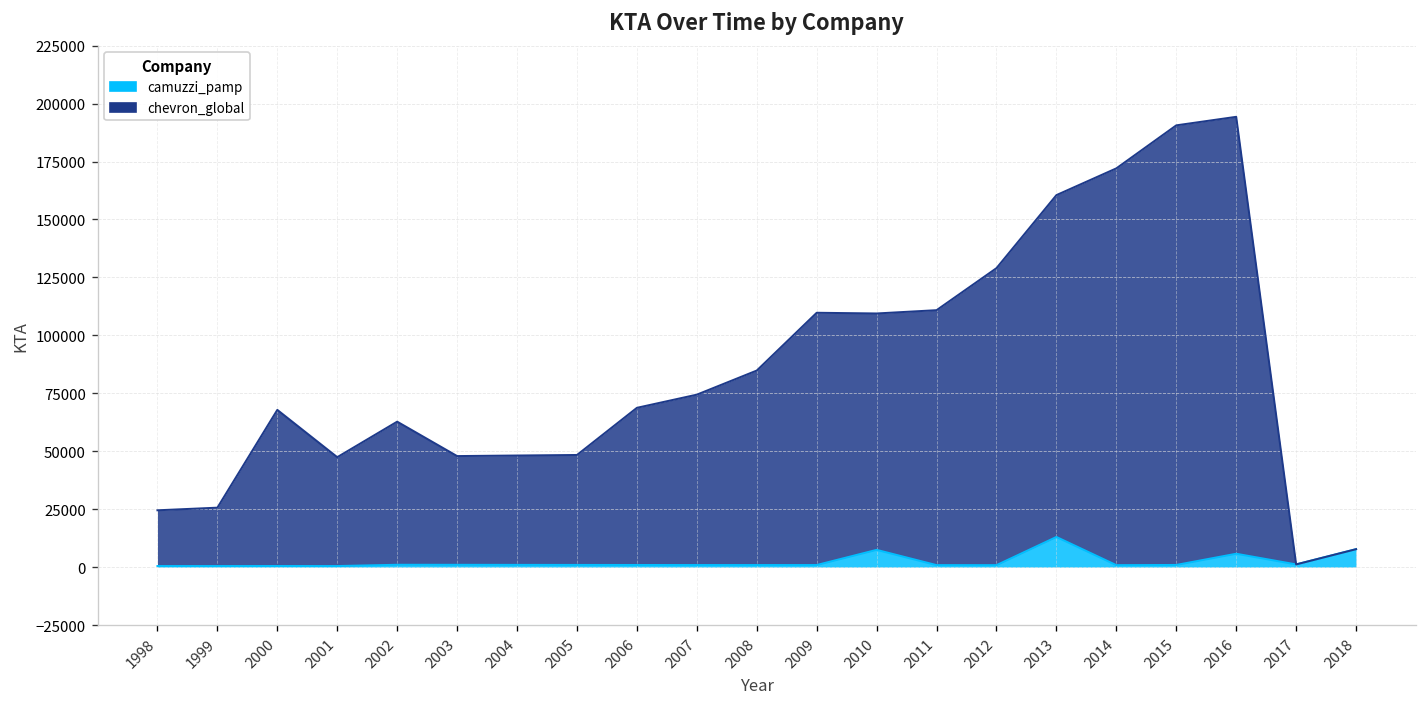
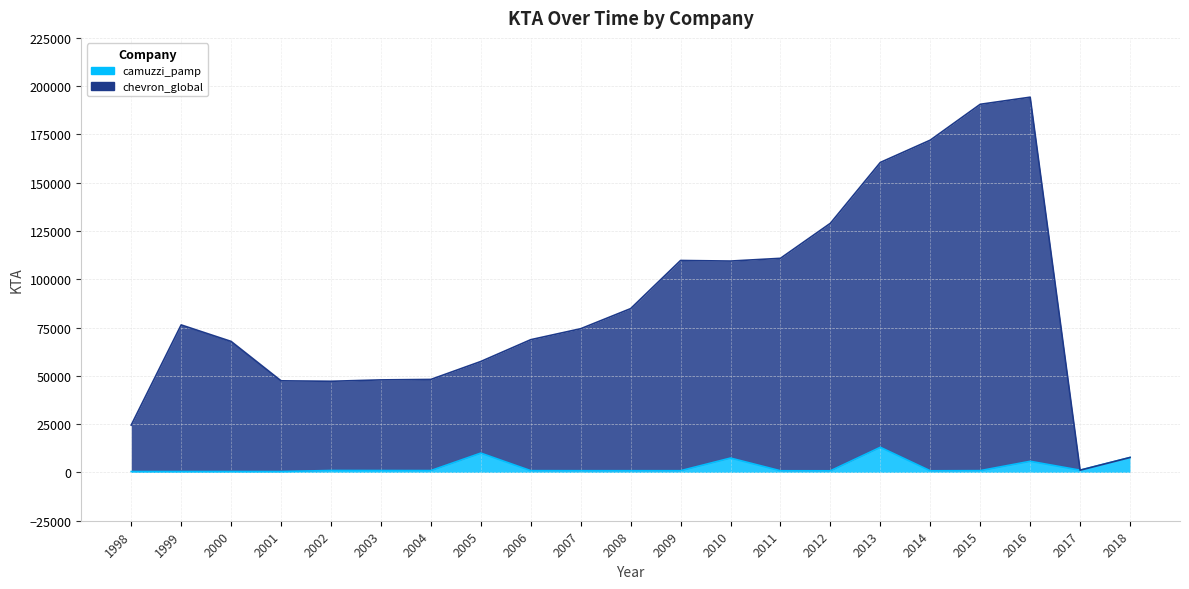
chevron_global, 1999: 25000 -> 76000
chevron_global, 2002: 62000 -> 46000
camuzzi_pamp, 2005: 1000 -> 10000
